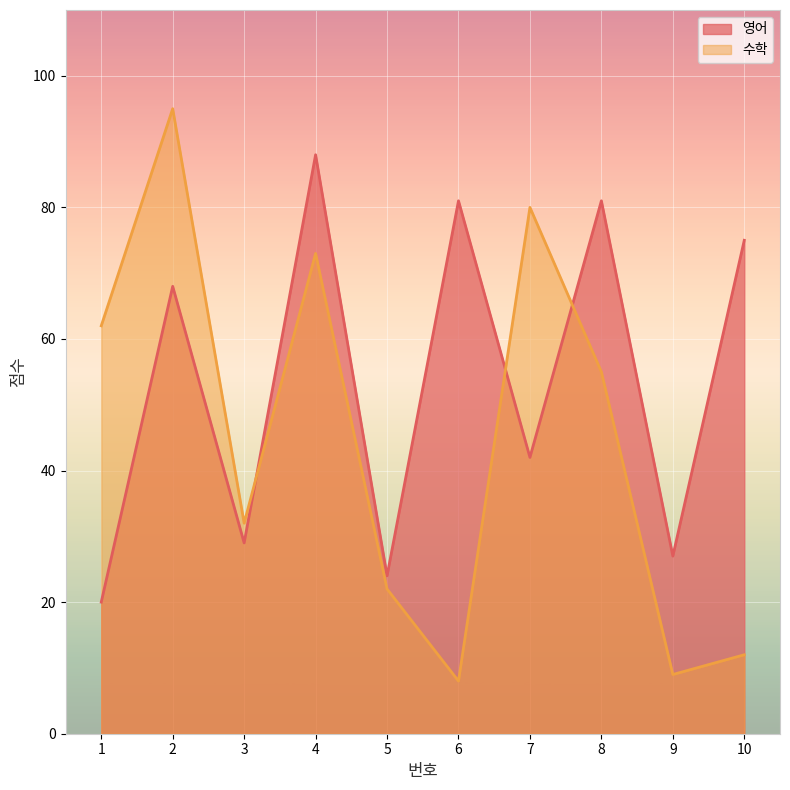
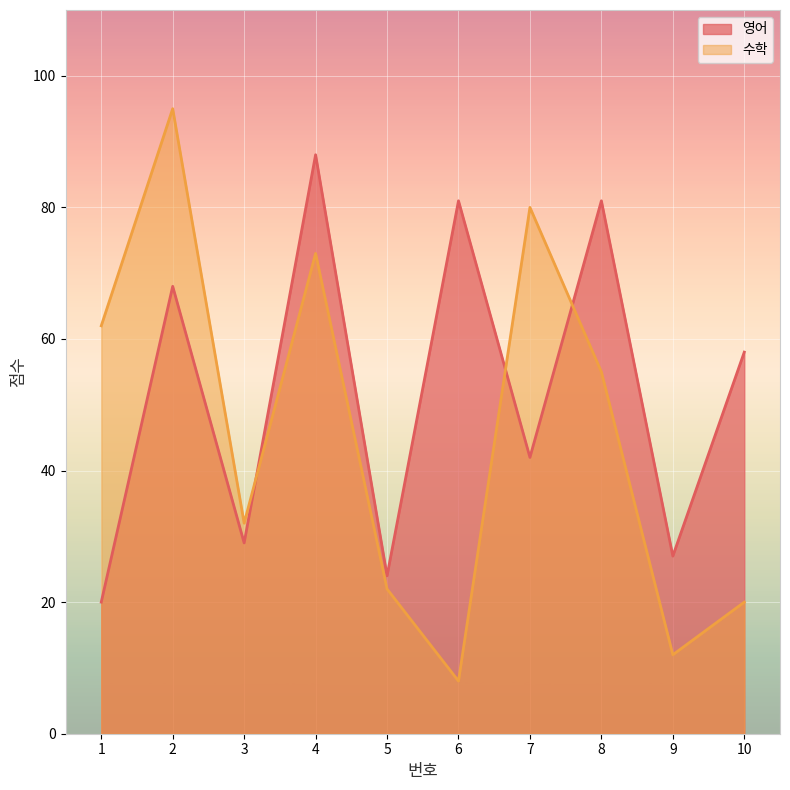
수학, 9: 9 -> 12
영어, 10: 75 -> 58
수학, 10: 12 -> 20
